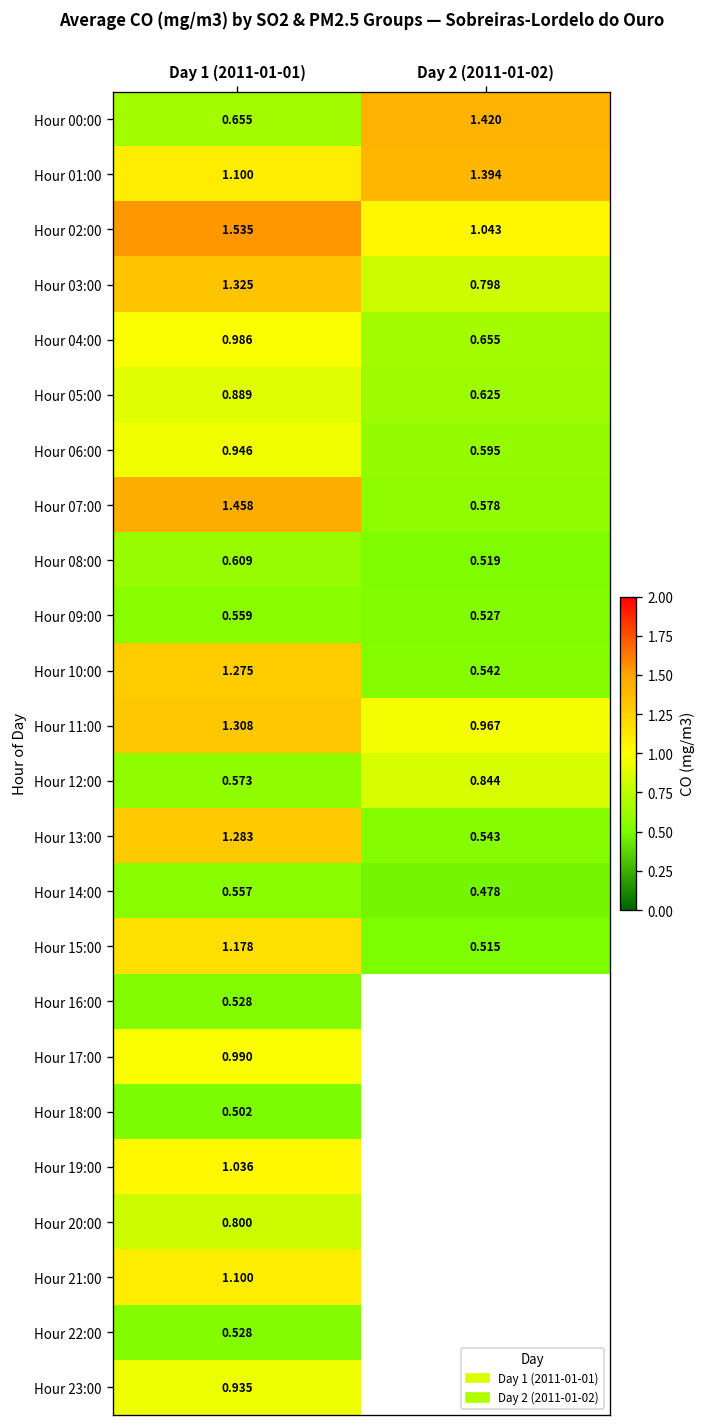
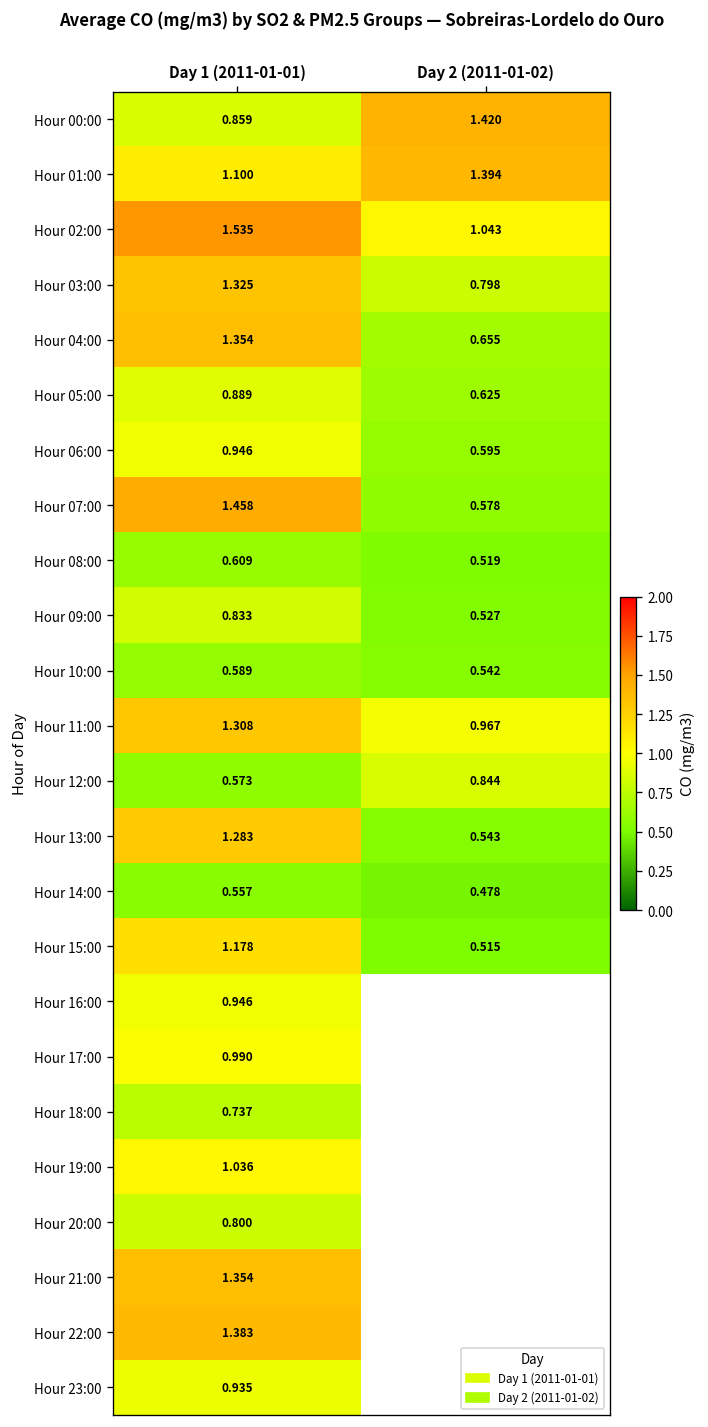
Hour 00:00, Day 1 (2011-01-01): 0.655 -> 0.859
Hour 04:00, Day 1 (2011-01-01): 0.986 -> 1.354
Hour 09:00, Day 1 (2011-01-01): 0.559 -> 0.833
Hour 10:00, Day 1 (2011-01-01): 1.275 -> 0.589
Hour 16:00, Day 1 (2011-01-01): 0.528 -> 0.946
Hour 18:00, Day 1 (2011-01-01): 0.502 -> 0.737
Hour 21:00, Day 1 (2011-01-01): 1.100 -> 1.354
Hour 22:00, Day 1 (2011-01-01): 0.528 -> 1.383
